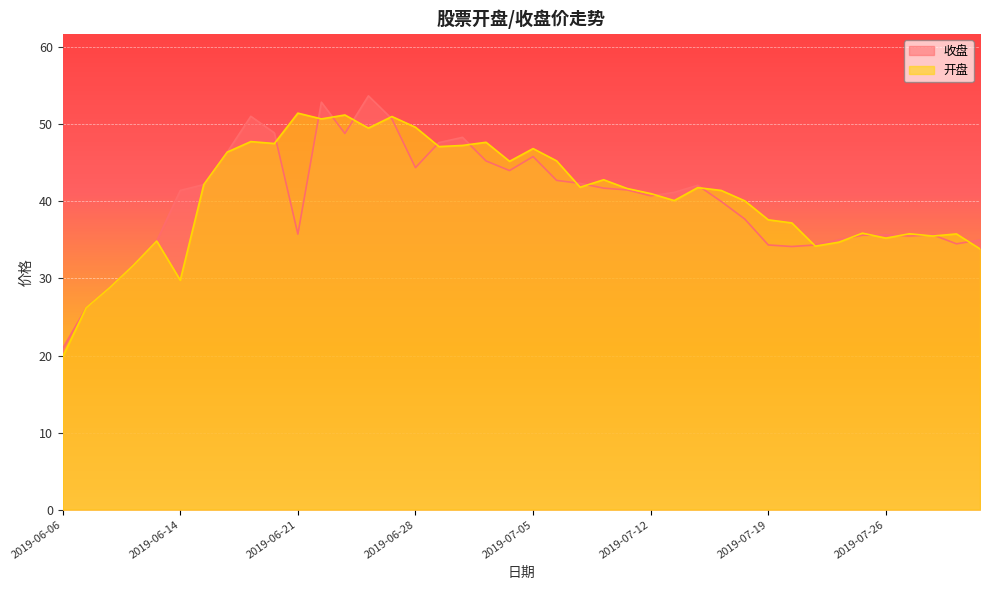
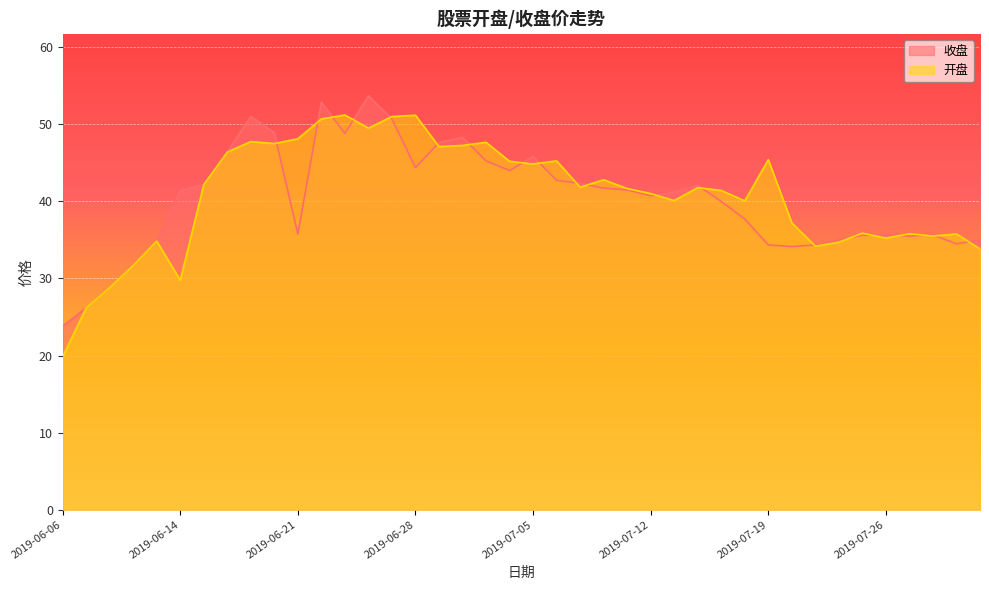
收盘, 2019-06-06: 21 -> 24
开盘, 2019-06-21: 51 -> 48
开盘, 2019-06-28: 50 -> 51
开盘, 2019-07-05: 47 -> 45
开盘, 2019-07-19: 38 -> 45
